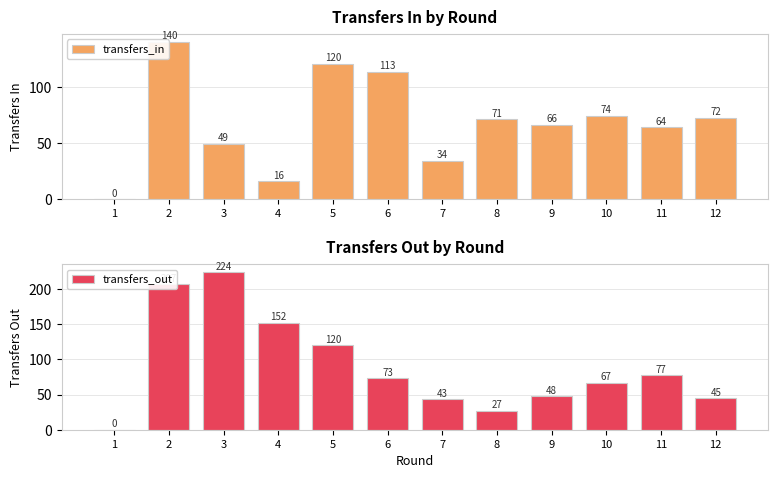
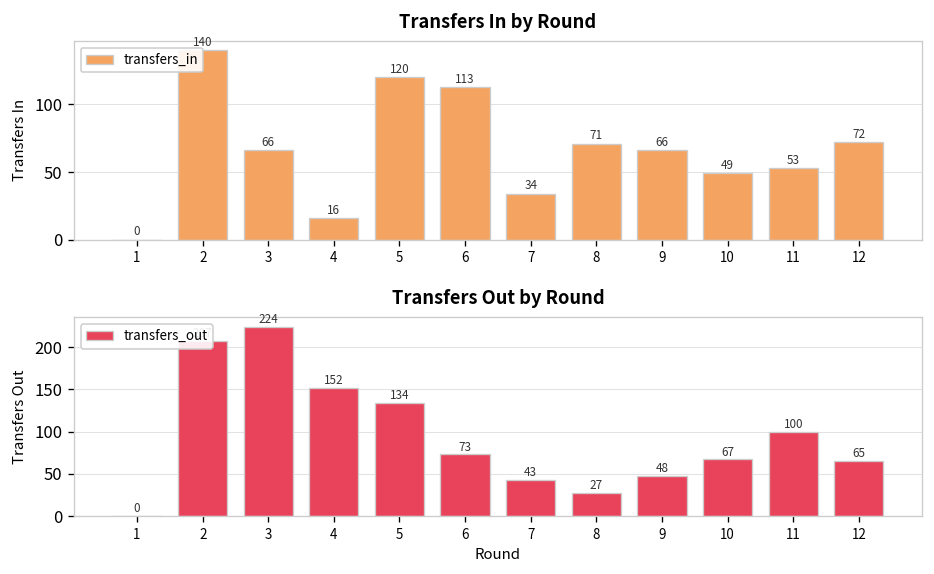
Transfers In by Round, 3: 49 -> 66
Transfers In by Round, 10: 74 -> 49
Transfers In by Round, 11: 64 -> 53
Transfers Out by Round, 5: 120 -> 134
Transfers Out by Round, 11: 77 -> 100
Transfers Out by Round, 12: 45 -> 65
